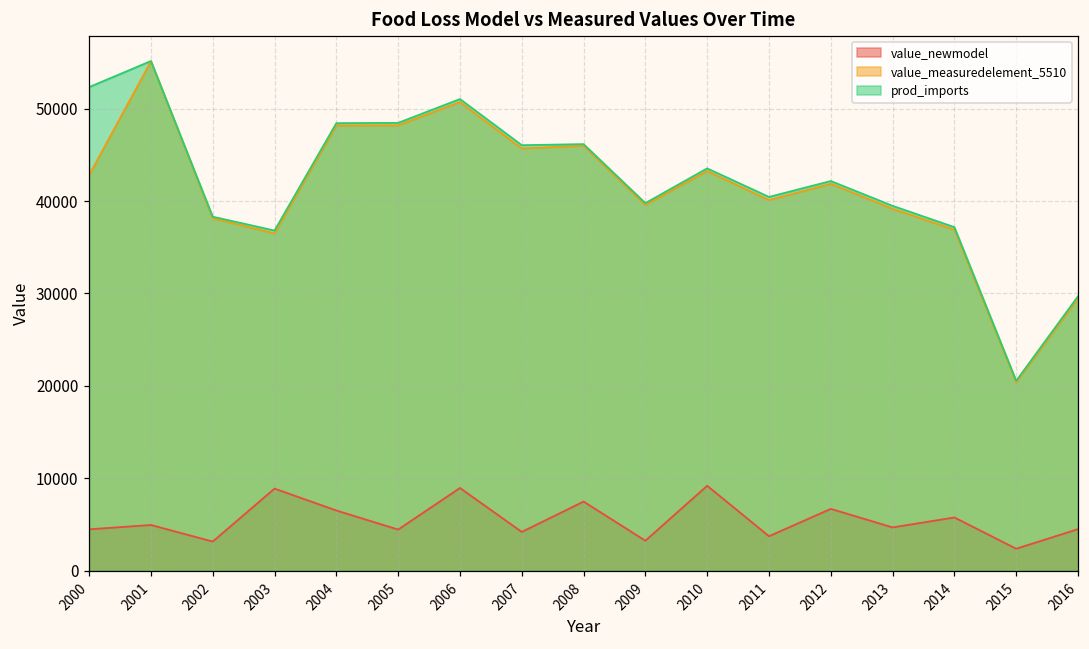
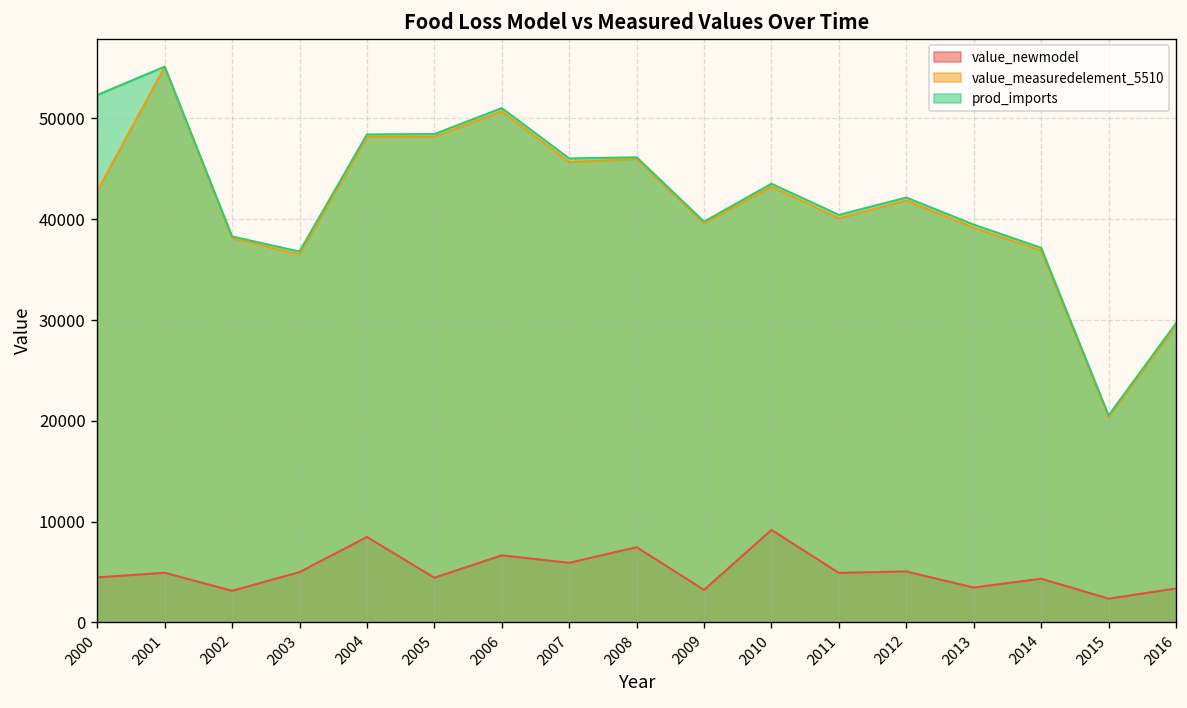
value_newmodel, 2003: 9000 -> 5000
value_newmodel, 2004: 7000 -> 8000
value_newmodel, 2006: 9000 -> 7000
value_newmodel, 2007: 4000 -> 6000
value_newmodel, 2011: 4000 -> 5000
value_newmodel, 2012: 7000 -> 5000
value_newmodel, 2013: 5000 -> 3000
value_newmodel, 2014: 6000 -> 4000
value_newmodel, 2016: 4000 -> 3000
